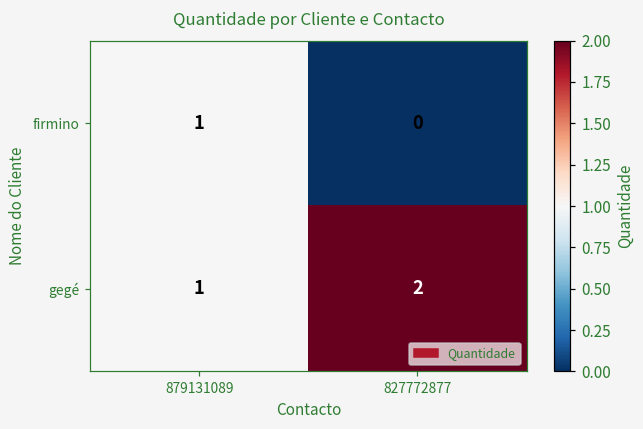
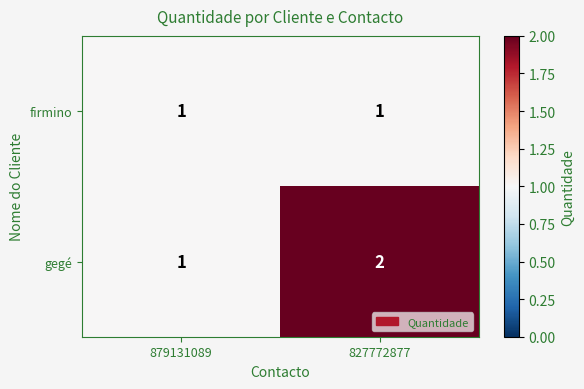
firmino, 827772877: 0 -> 1
